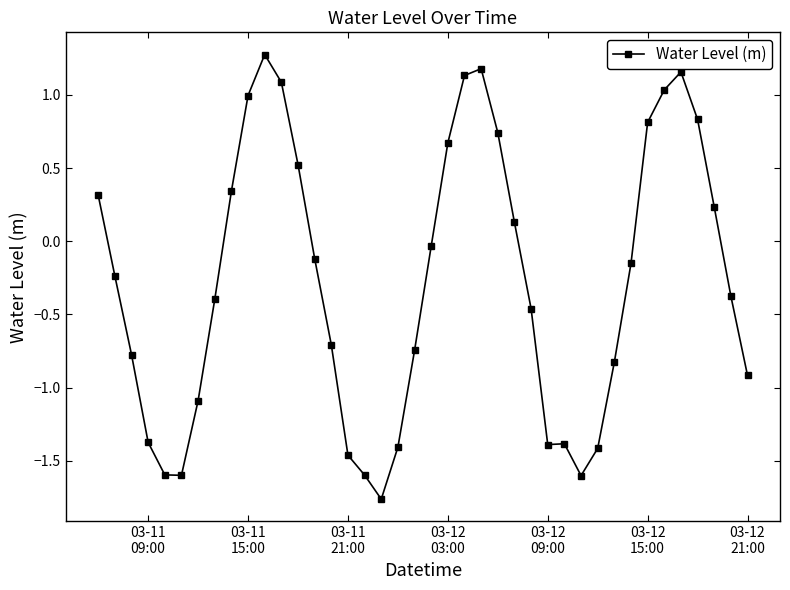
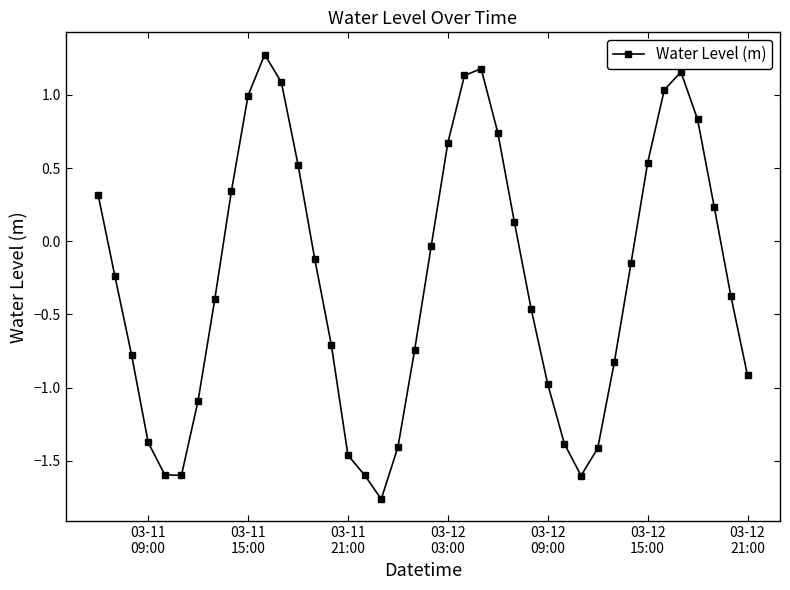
03-12 09:00: -1.39 -> -0.98
03-12 15:00: 0.81 -> 0.54
